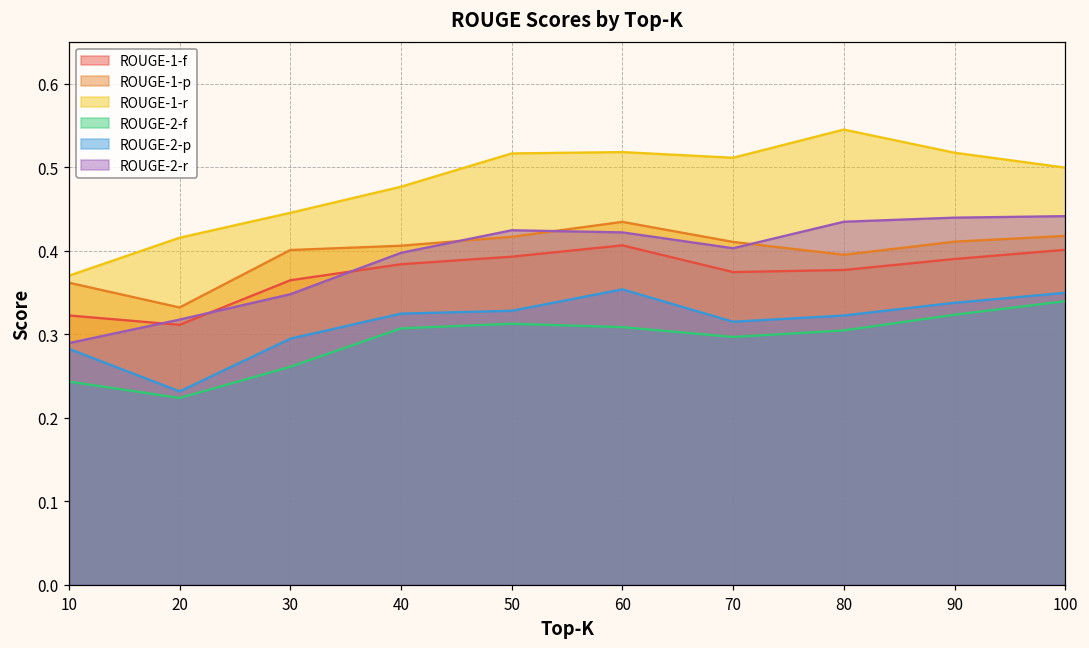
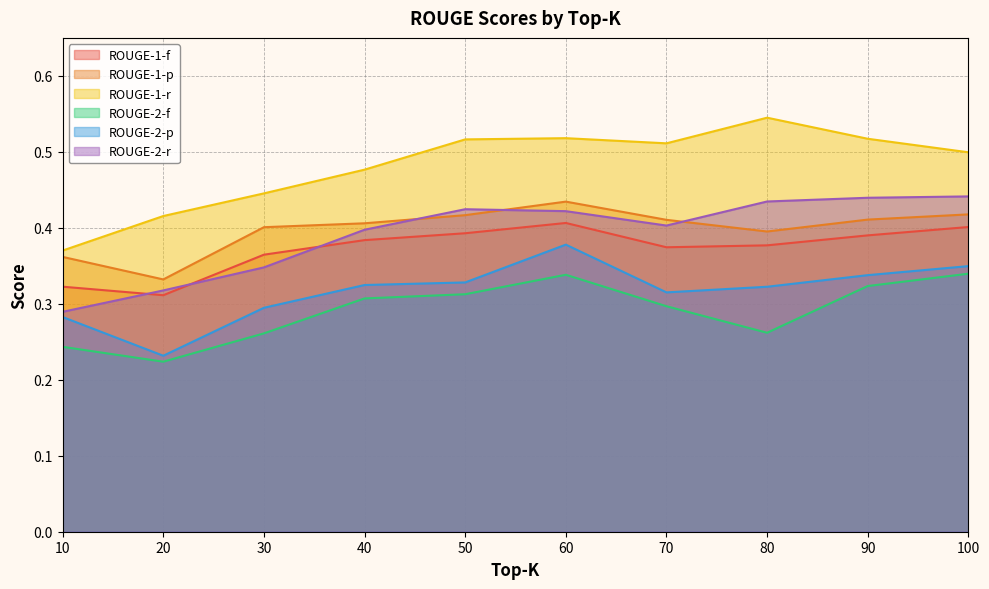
ROUGE-2-f, 60: 0.31 -> 0.34
ROUGE-2-p, 60: 0.35 -> 0.38
ROUGE-2-f, 80: 0.30 -> 0.26
